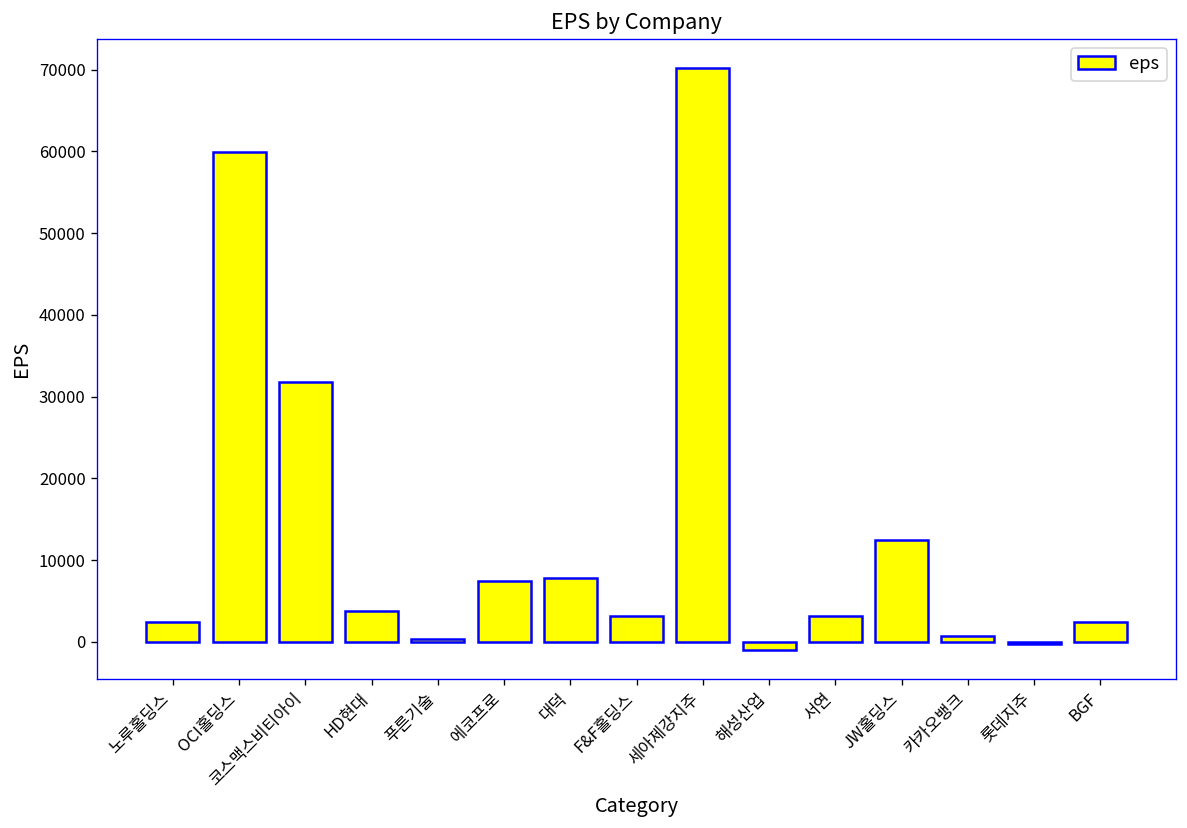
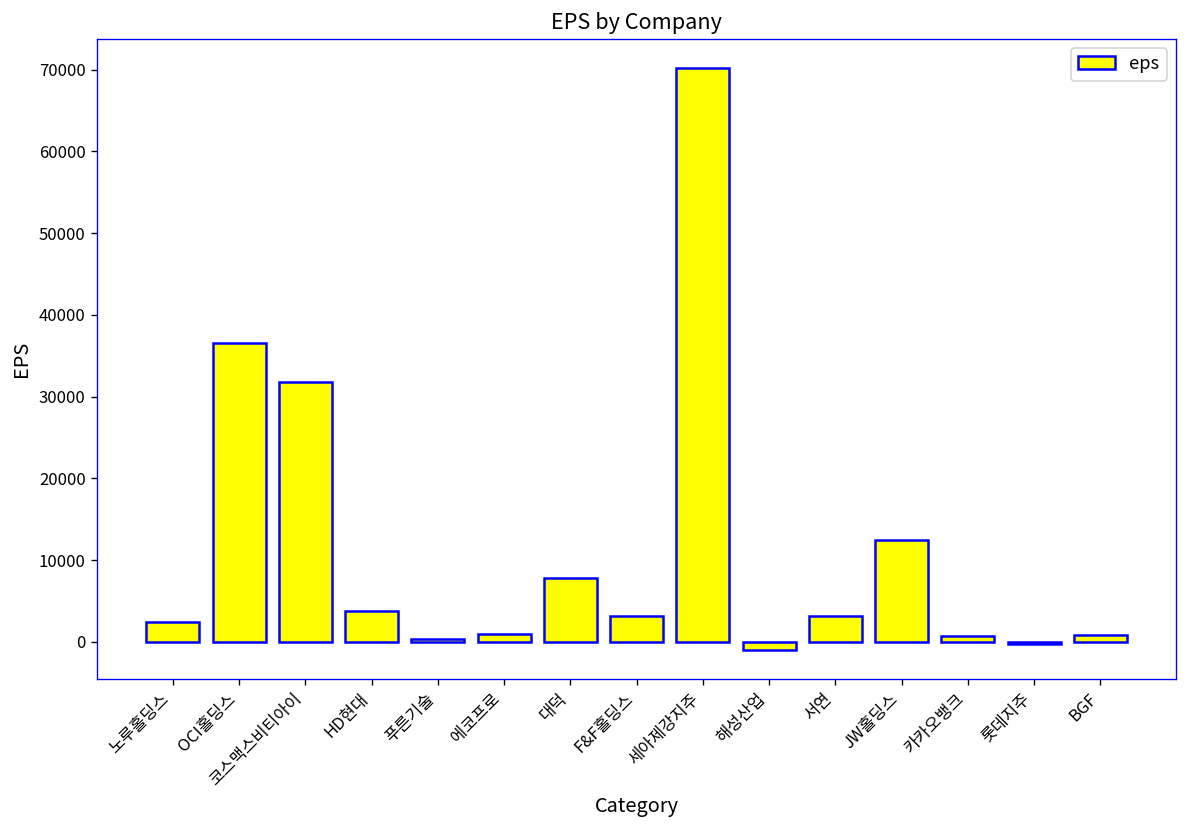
OCI홀딩스: 60000 -> 37000
에코프로: 7000 -> 1000
BGF: 2000 -> 1000
